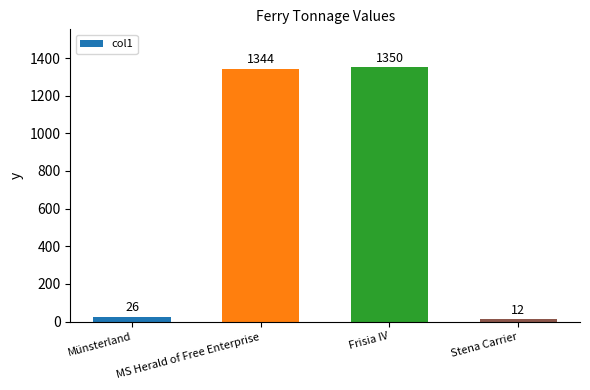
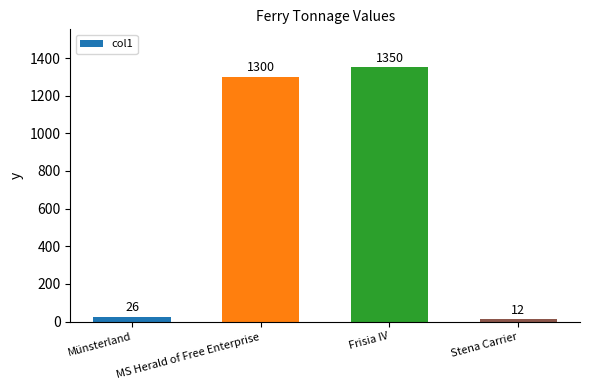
MS Herald of Free Enterprise: 1344 -> 1300
